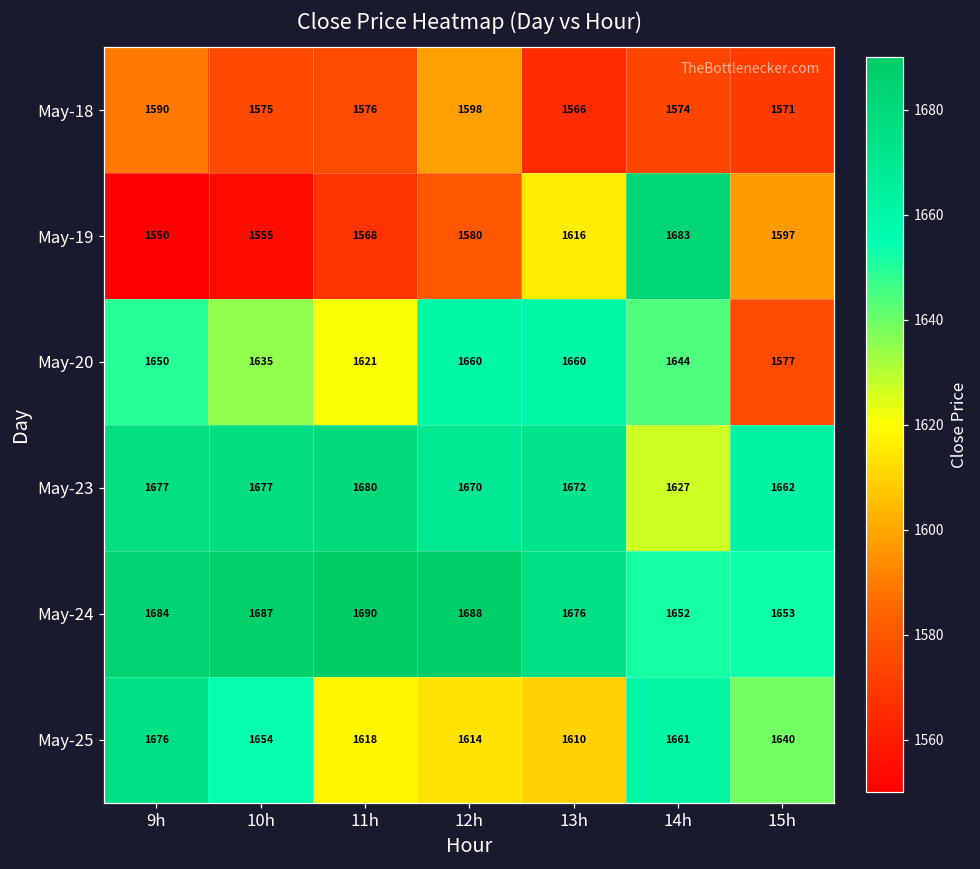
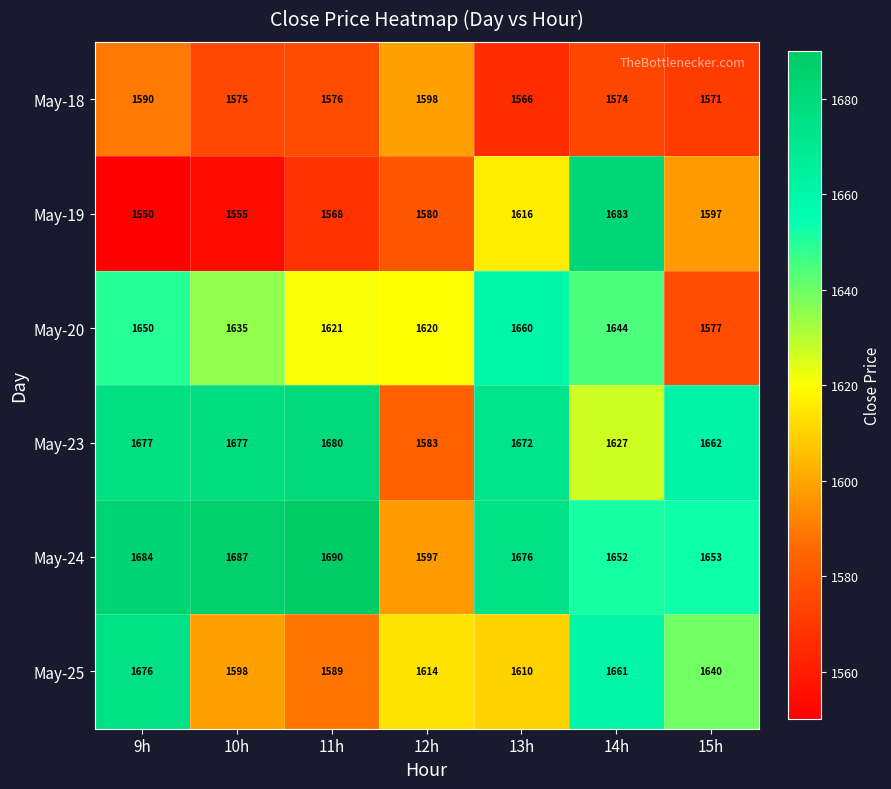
May-20, 12h: 1660 -> 1620
May-23, 12h: 1670 -> 1583
May-24, 12h: 1688 -> 1597
May-25, 10h: 1654 -> 1598
May-25, 11h: 1618 -> 1589
